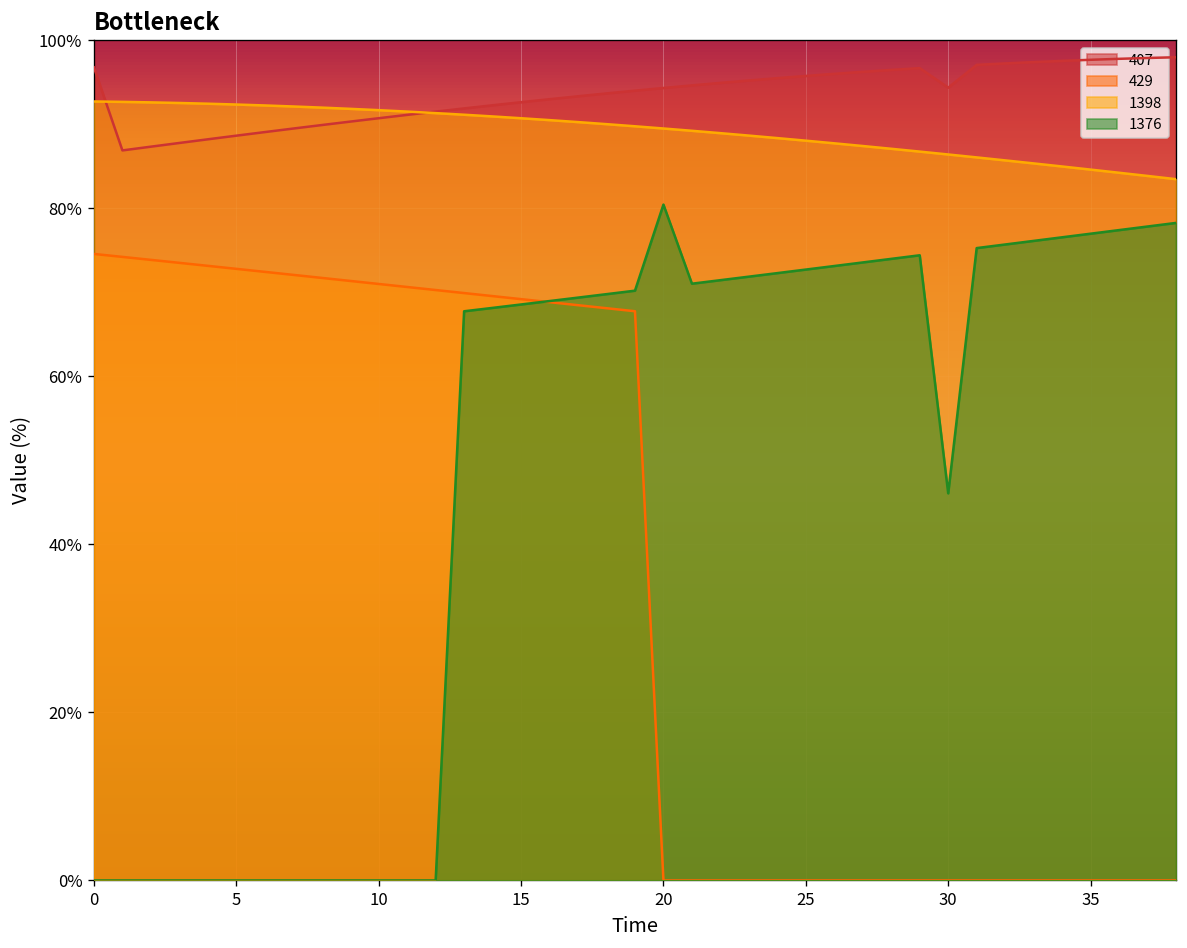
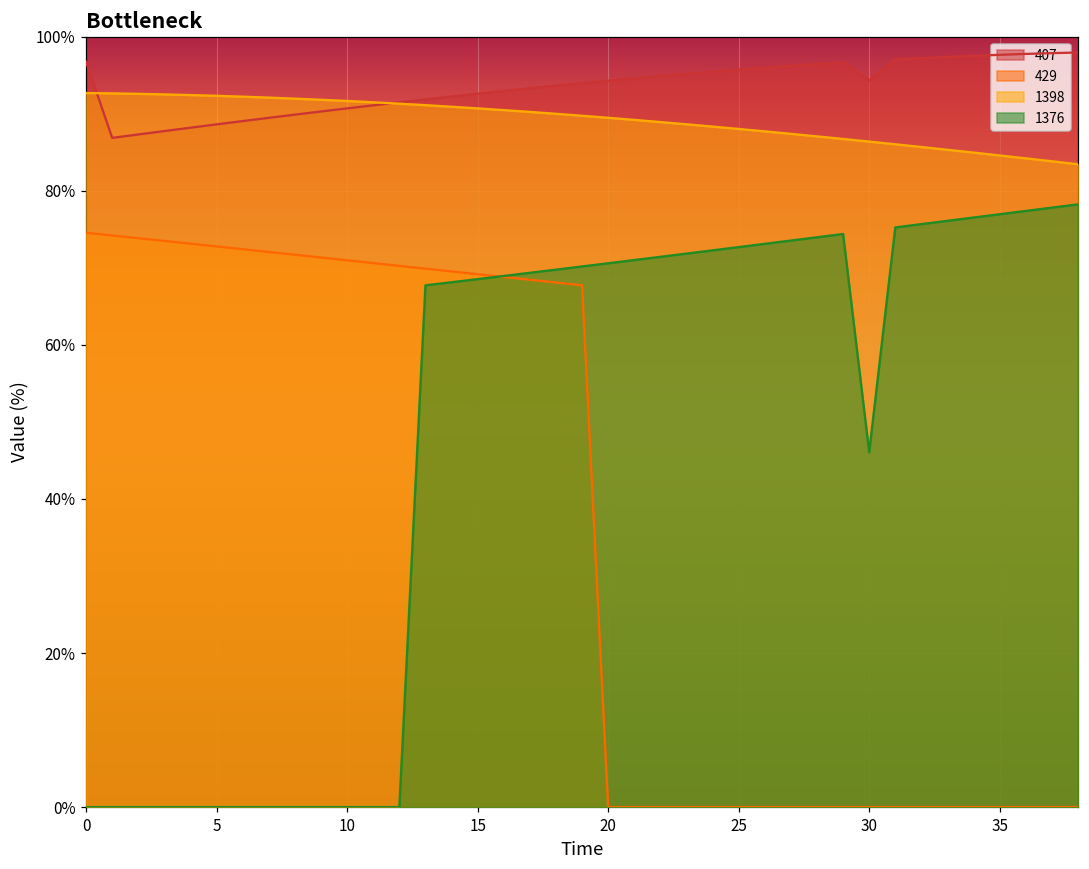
1376, 20: 80% -> 71%
